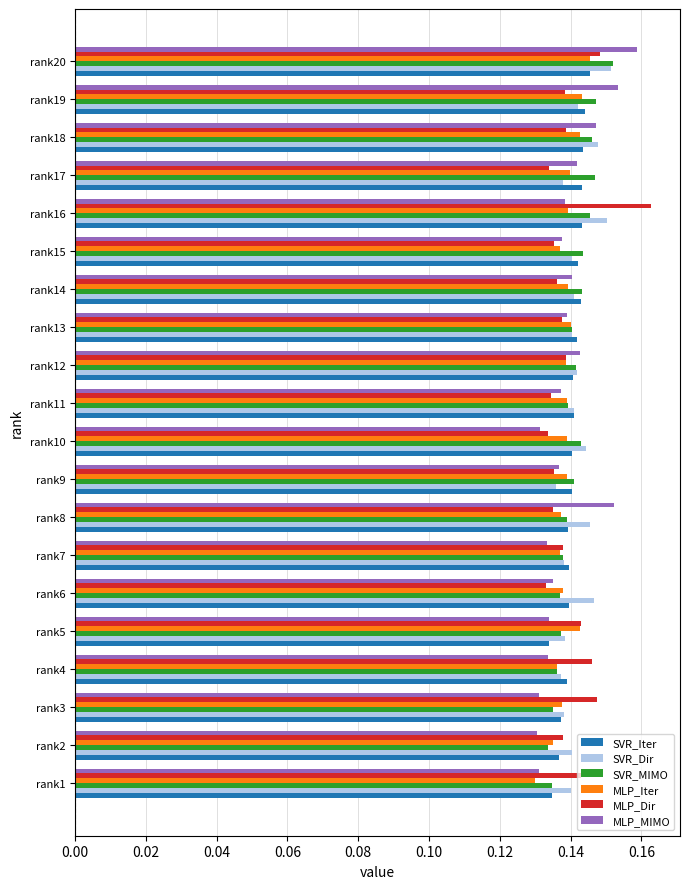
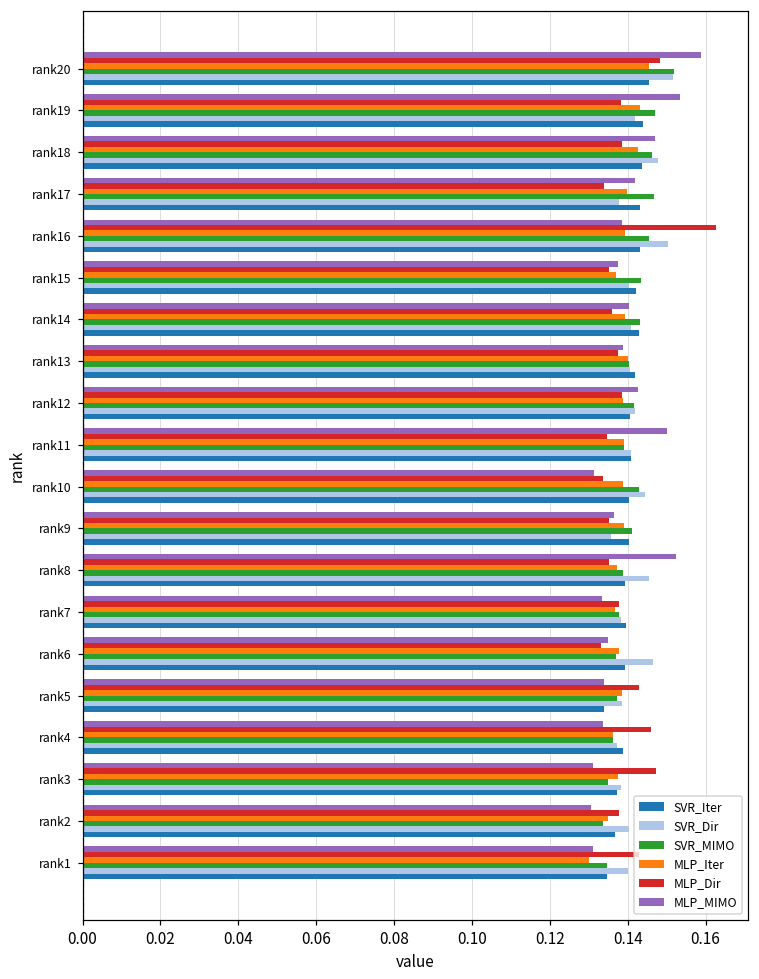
MLP_MIMO, rank11: 0.137 -> 0.150
MLP_Iter, rank5: 0.143 -> 0.138
